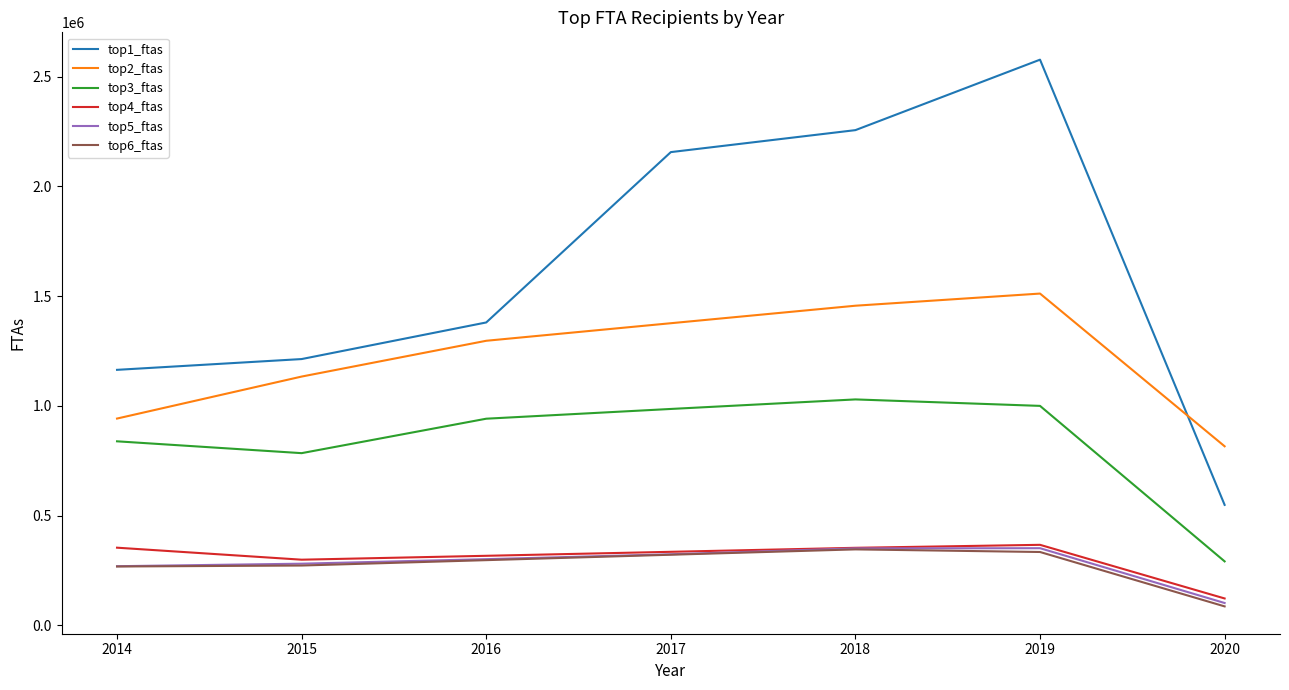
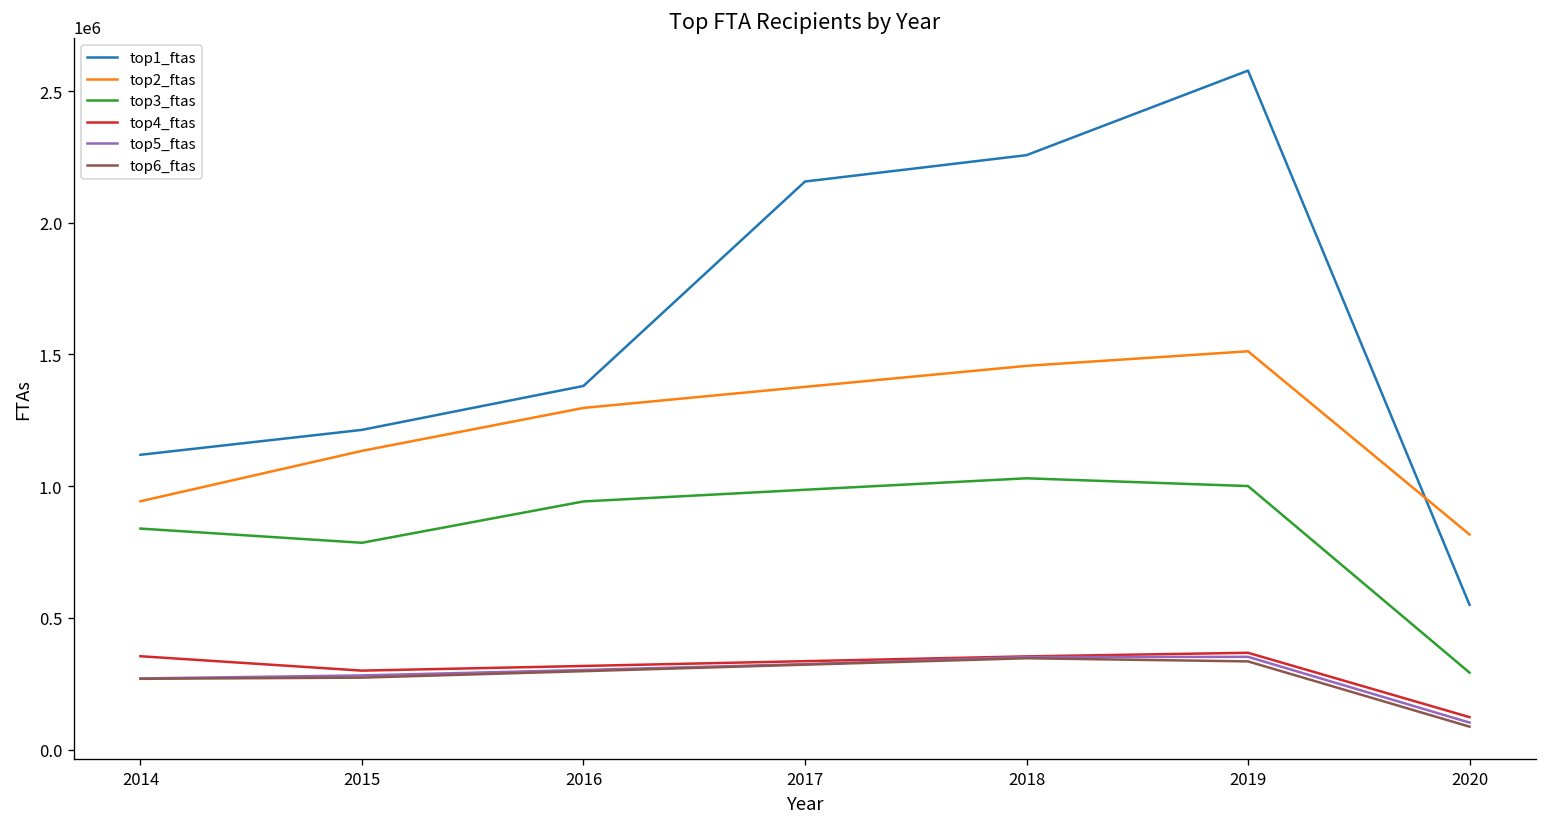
top1_ftas, 2014: 1160000 -> 1120000
